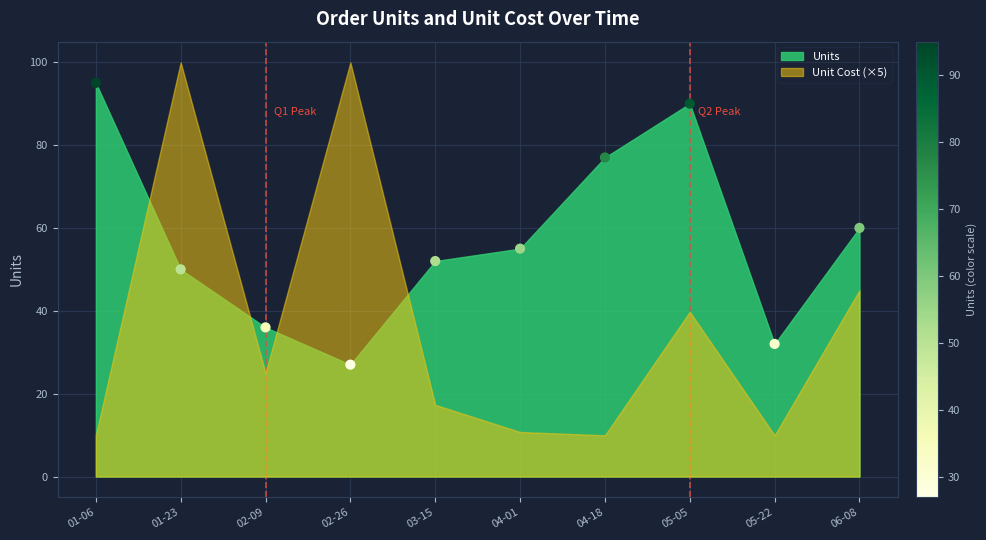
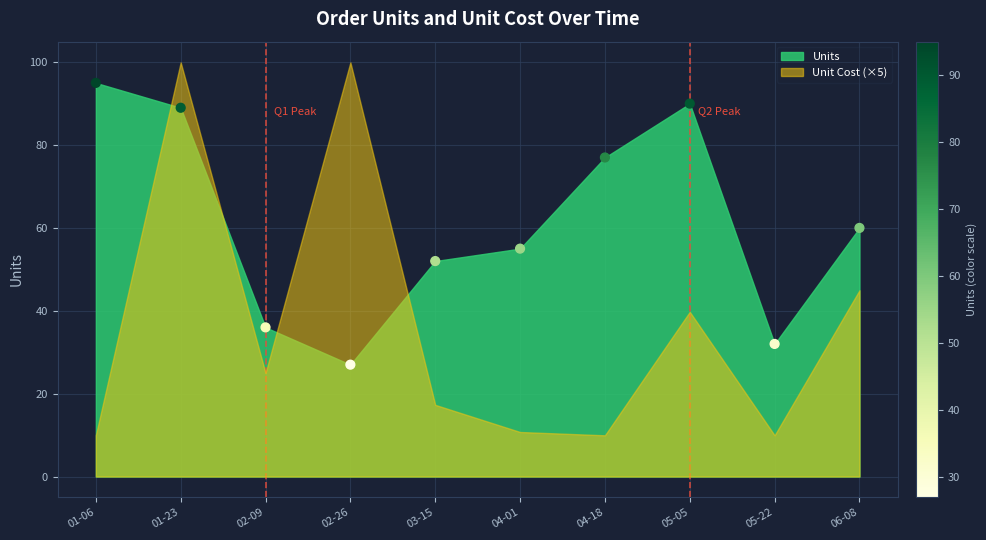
Units, 01-23: 50 -> 89
